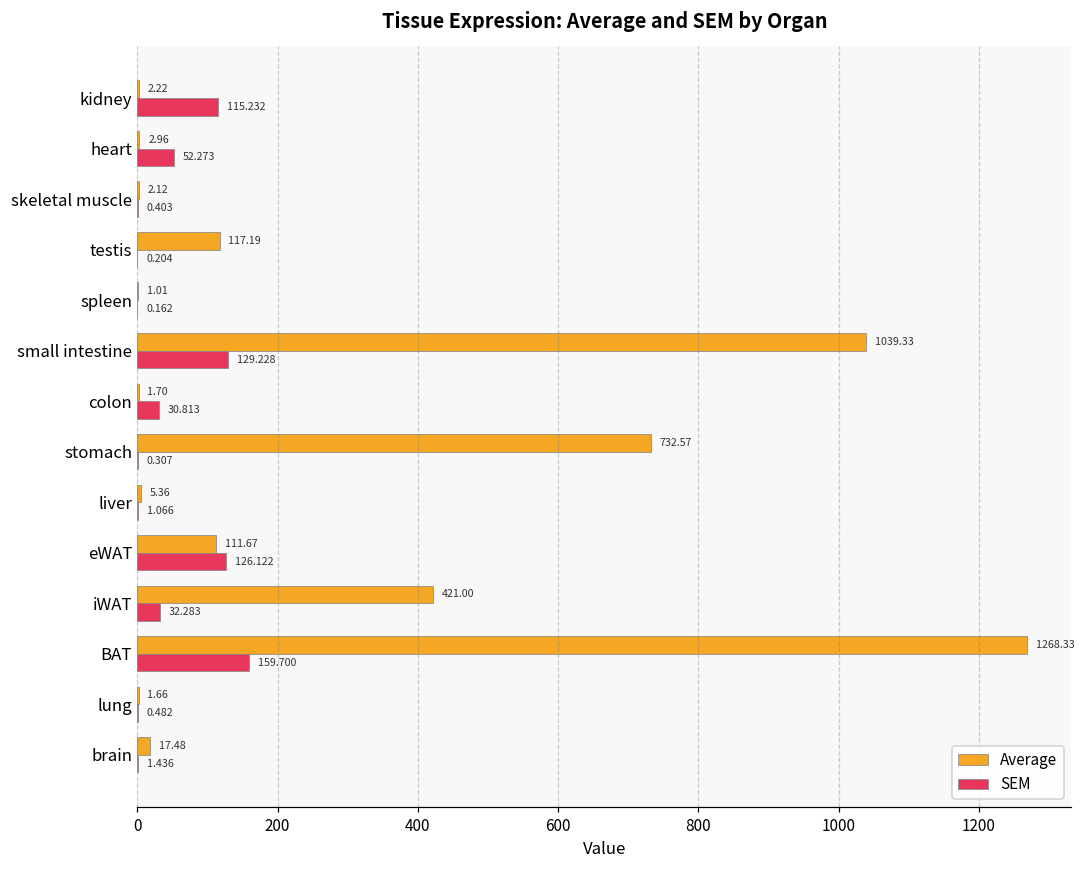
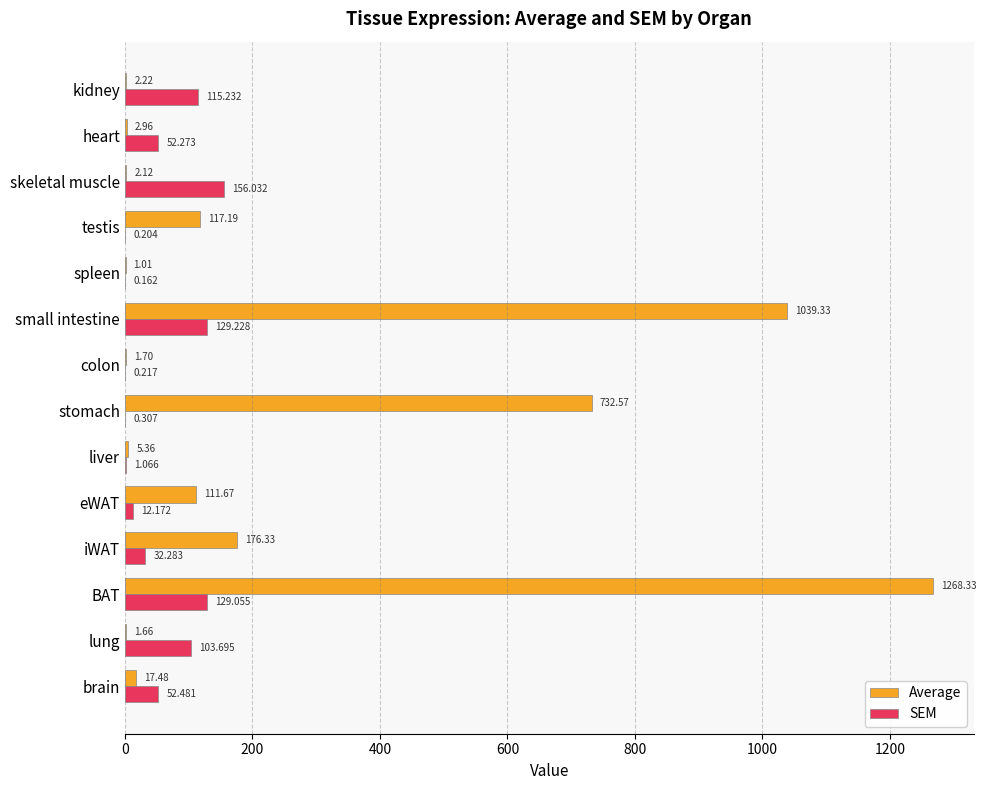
SEM, skeletal muscle: 0.403 -> 156.032
SEM, colon: 30.813 -> 0.217
SEM, eWAT: 126.122 -> 12.172
Average, iWAT: 421.00 -> 176.33
SEM, BAT: 159.700 -> 129.055
SEM, lung: 0.482 -> 103.695
SEM, brain: 1.436 -> 52.481
